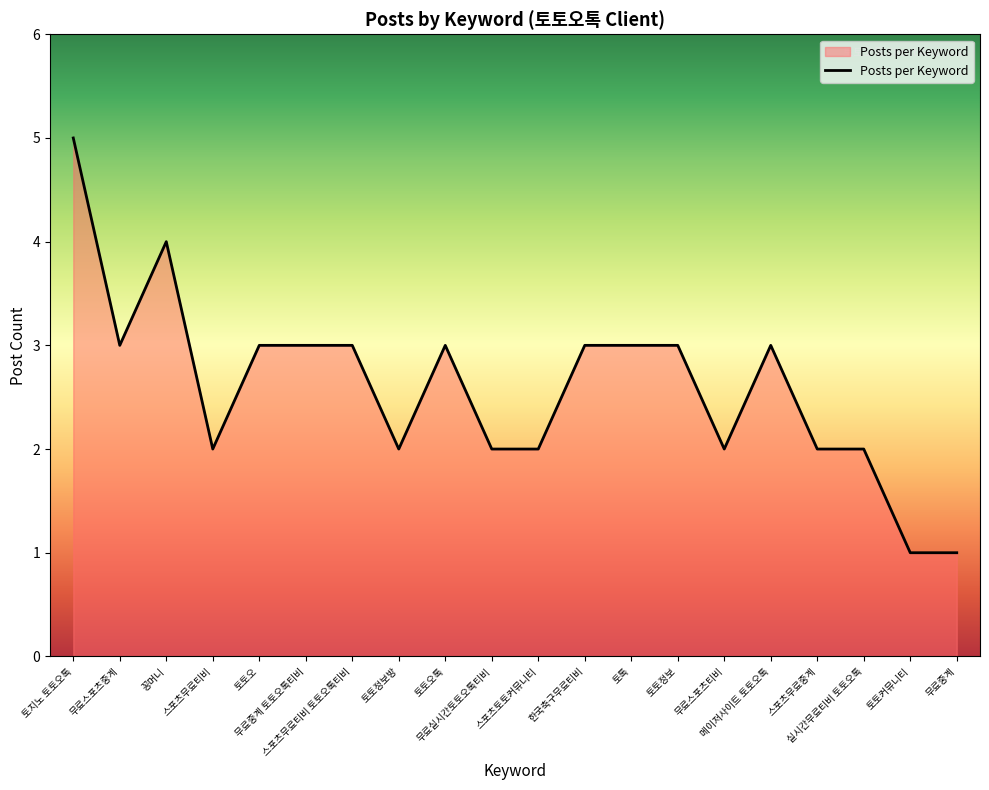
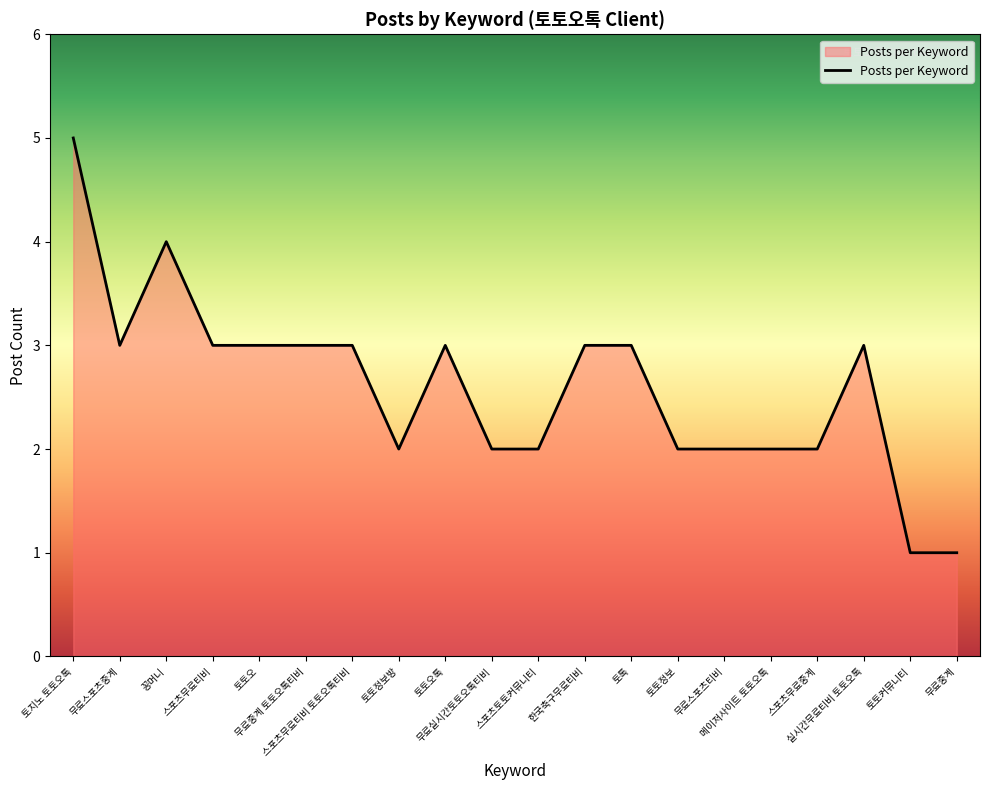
스포츠무료티비: 2 -> 3
토토정보: 3 -> 2
메이저사이트 토토오톡: 3 -> 2
실시간무료티비 토토오톡: 2 -> 3
